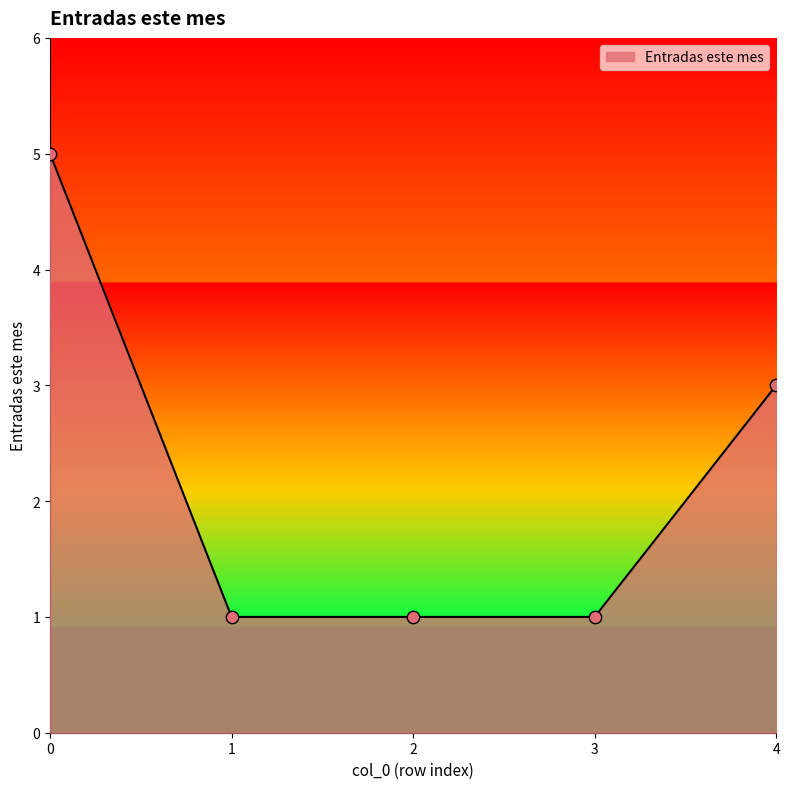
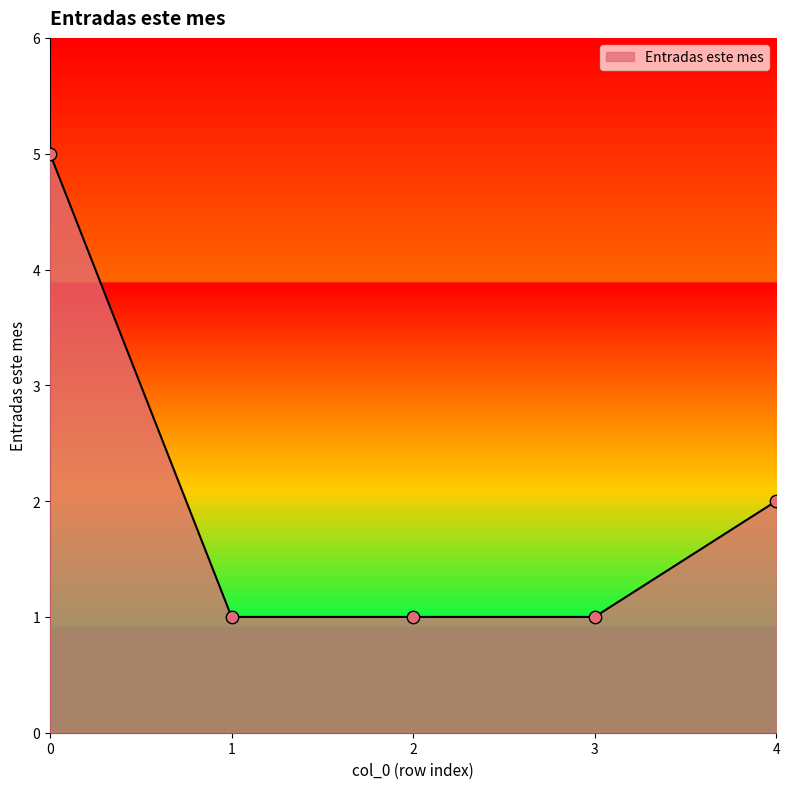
4: 3 -> 2
